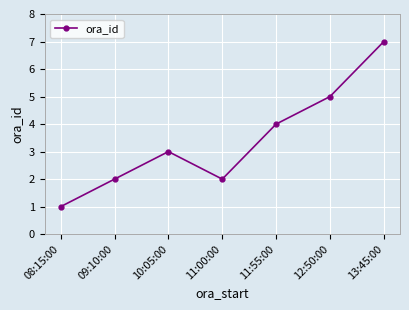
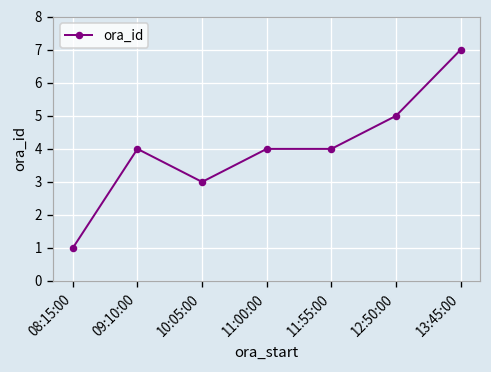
09:10:00: 2 -> 4
11:00:00: 2 -> 4
